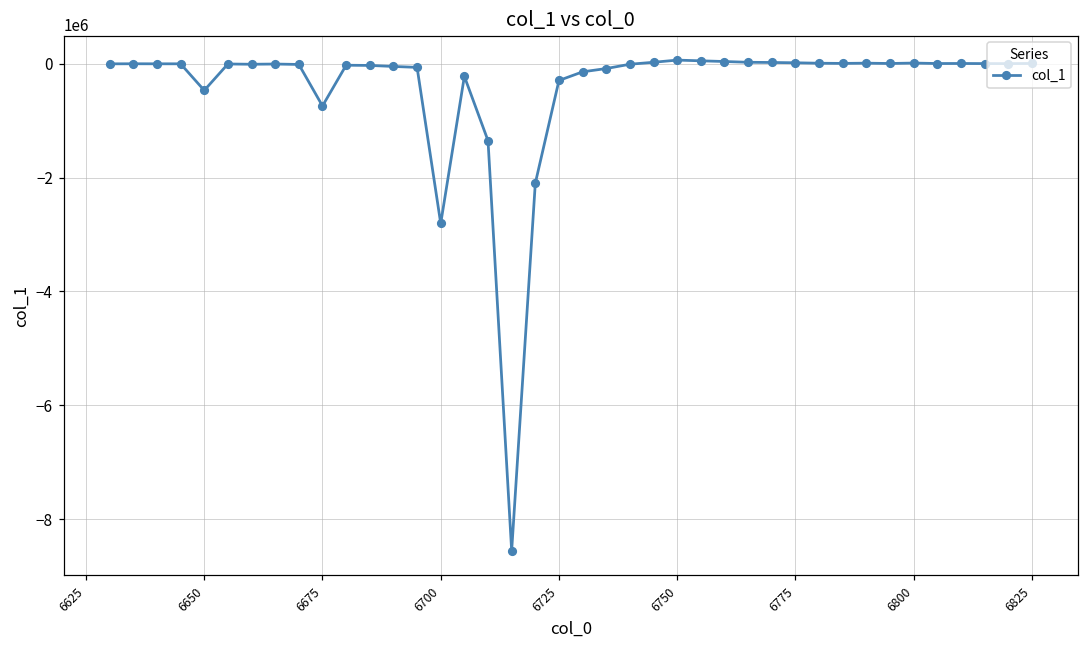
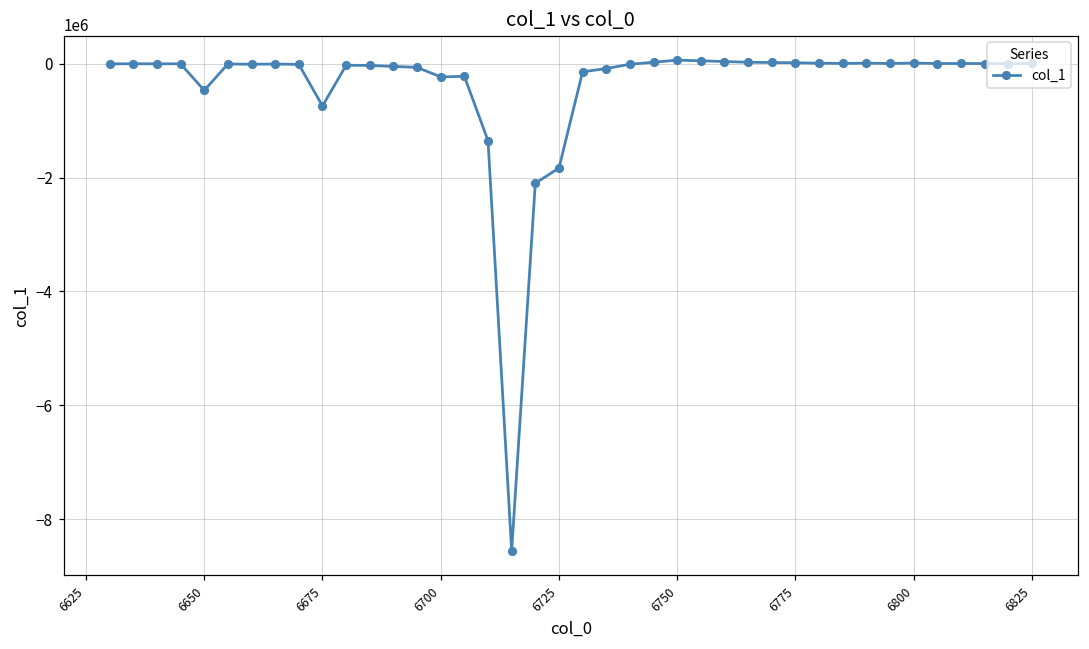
6700: -2800000 -> -200000
6725: -300000 -> -1800000
